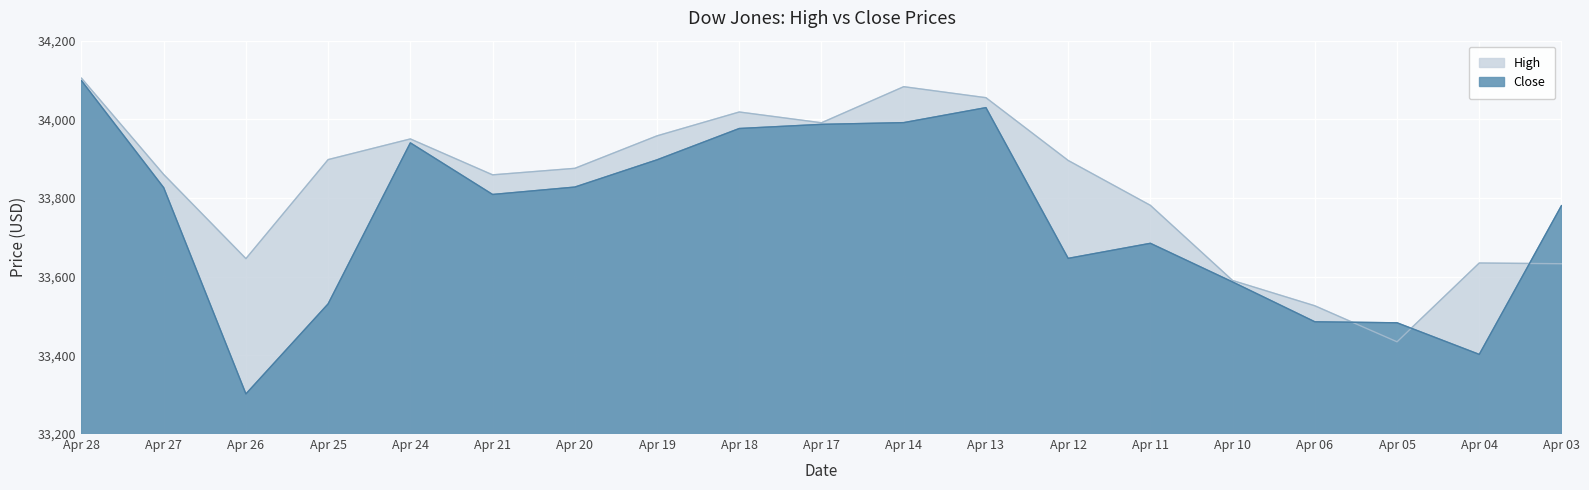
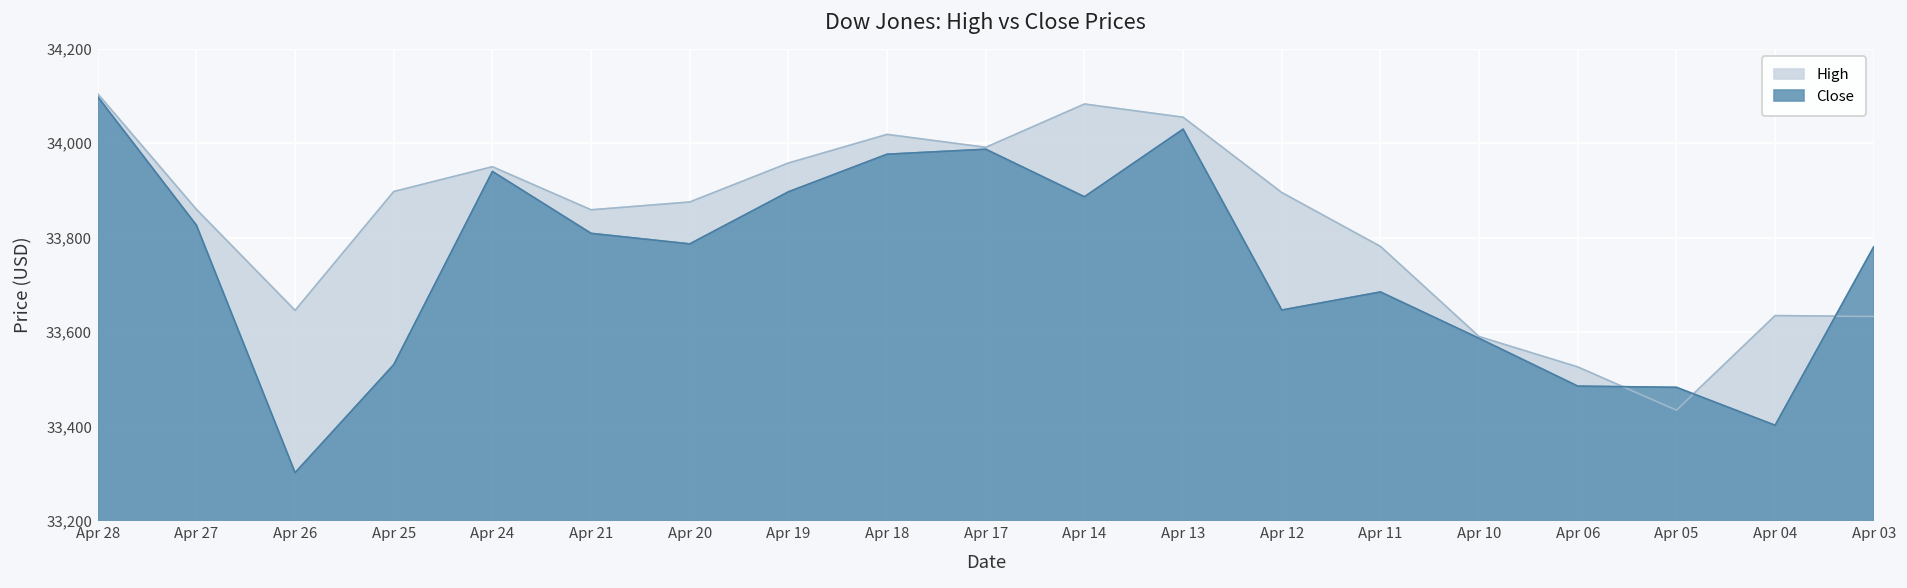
Close, Apr 20: 33,830 -> 33,790
Close, Apr 14: 33,990 -> 33,890
